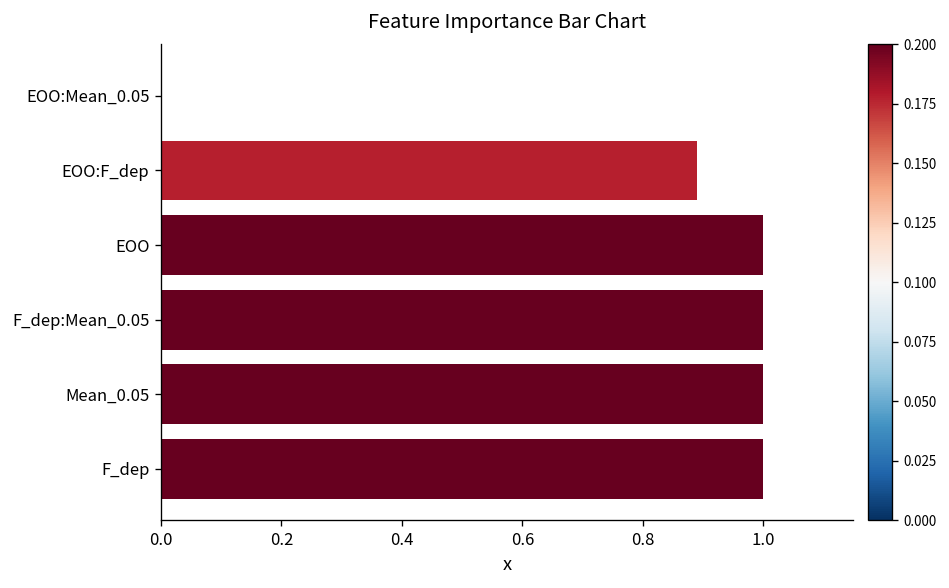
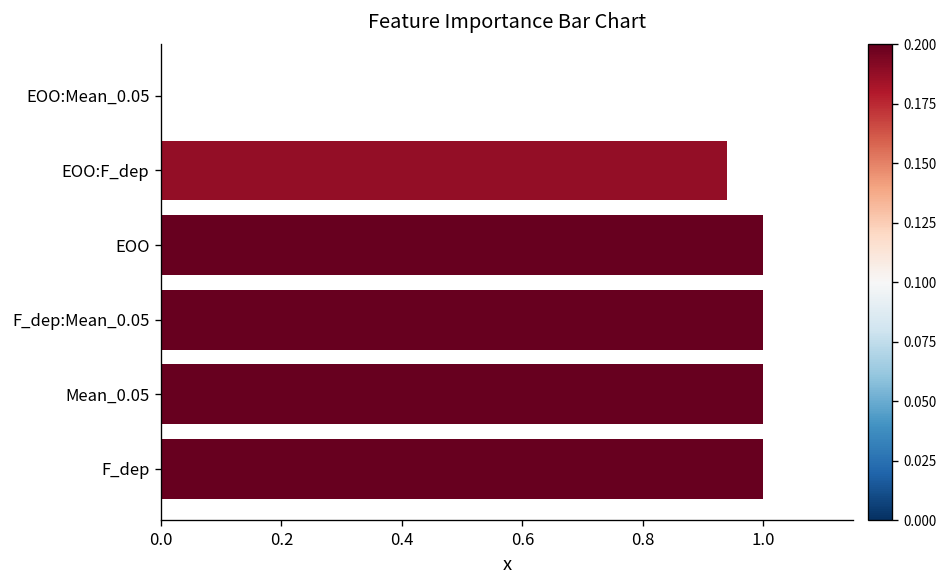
EOO:F_dep: 0.89 -> 0.94
